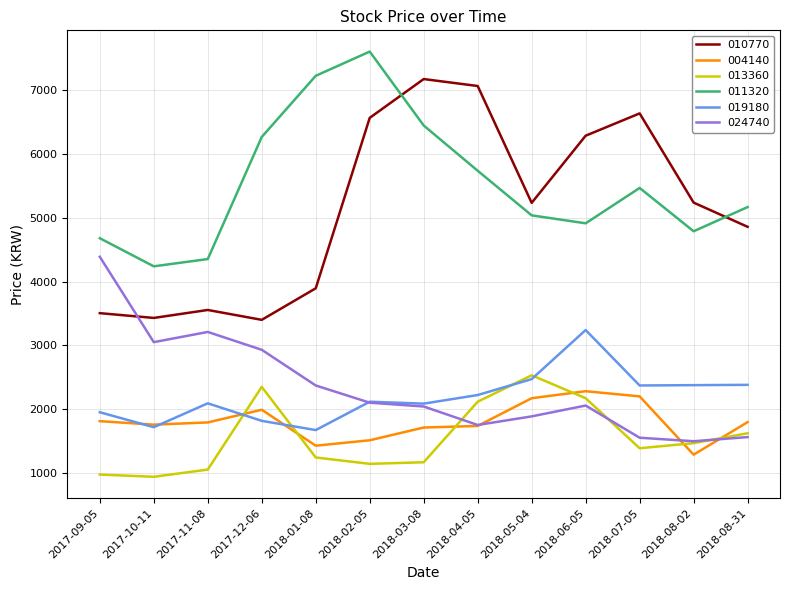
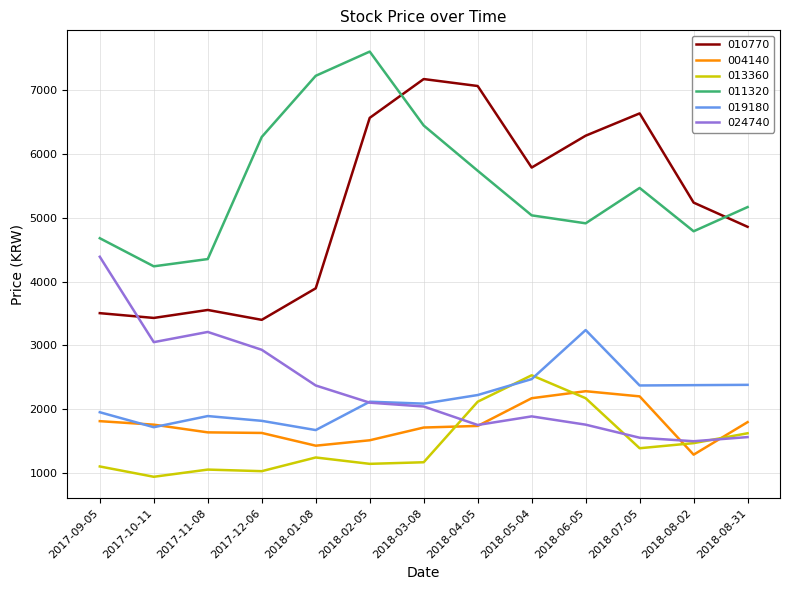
013360, 2017-09-05: 1000 -> 1100
004140, 2017-11-08: 1800 -> 1600
019180, 2017-11-08: 2100 -> 1900
004140, 2017-12-06: 2000 -> 1600
013360, 2017-12-06: 2300 -> 1000
010770, 2018-05-04: 5200 -> 5800
024740, 2018-06-05: 2100 -> 1800
